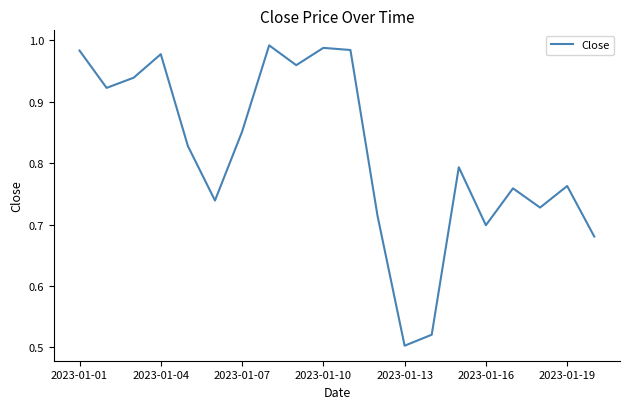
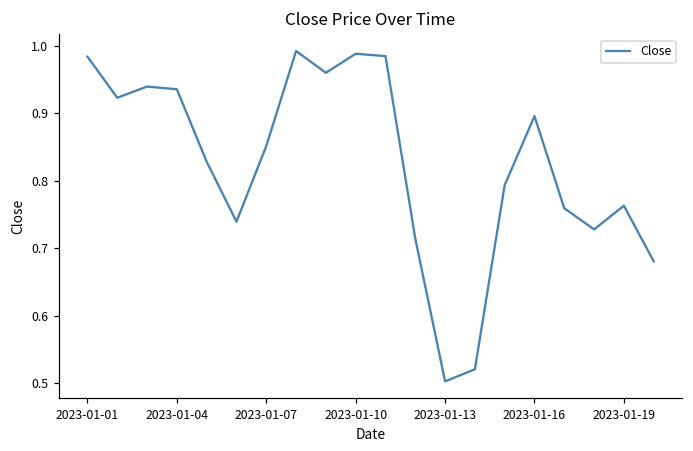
2023-01-04: 0.98 -> 0.94
2023-01-16: 0.70 -> 0.90
